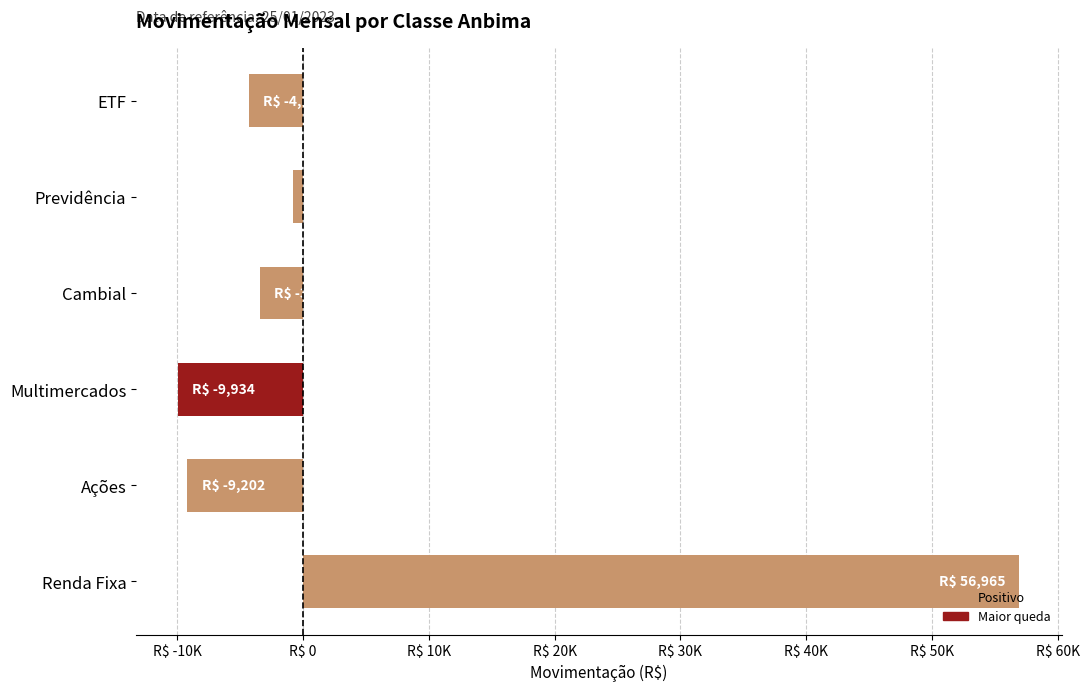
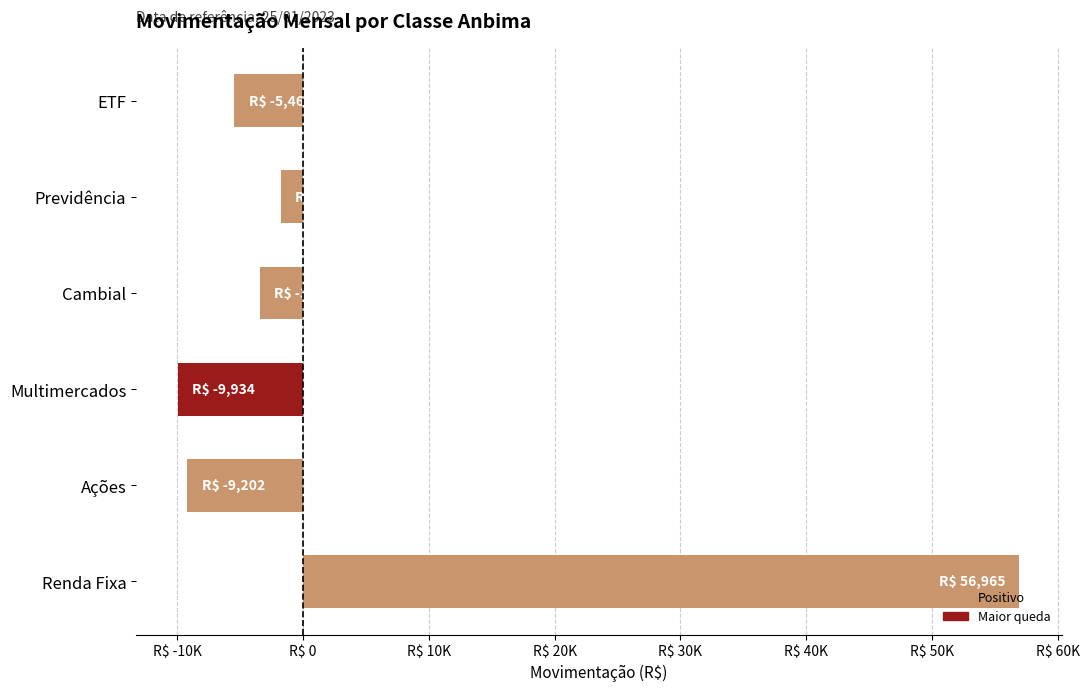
ETF: -4,332 -> -5,463
Previdência: R$ -800 -> R$ -1700
